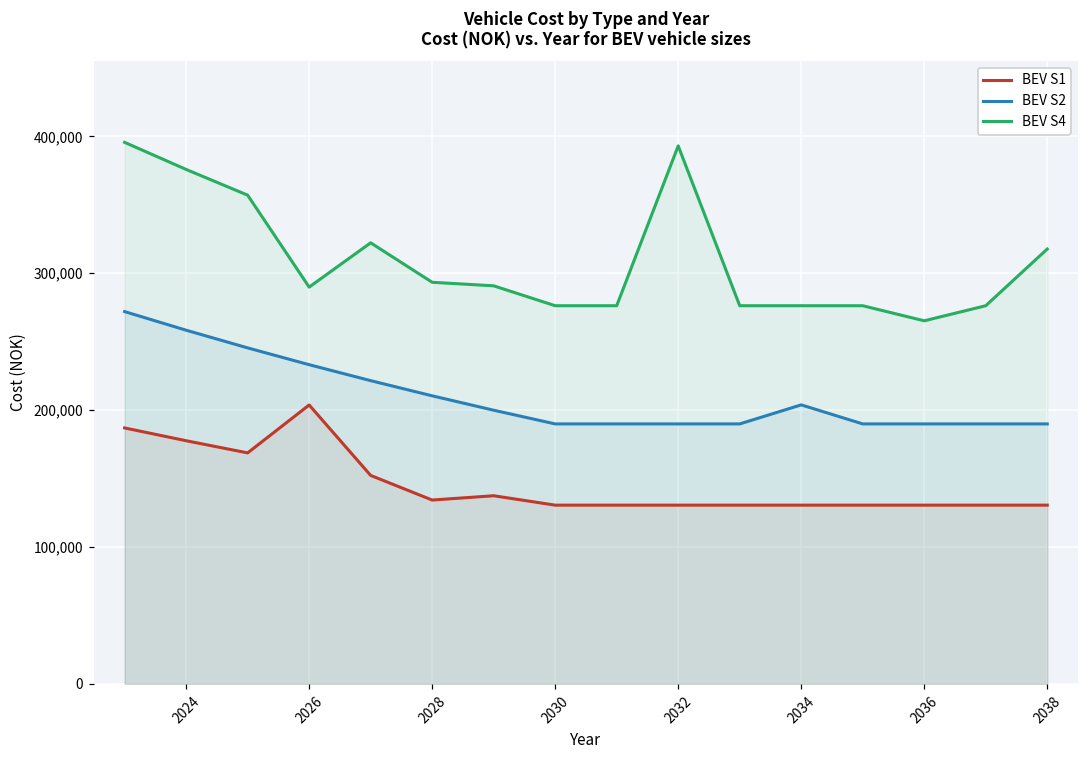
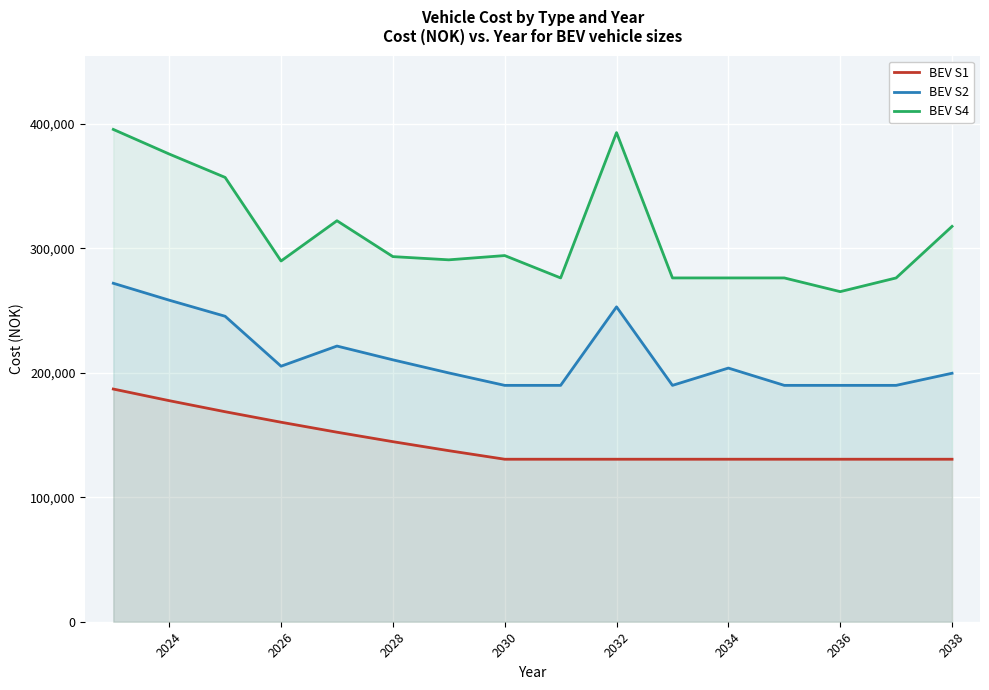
BEV S1, 2026: 204,000 -> 160,000
BEV S2, 2026: 233,000 -> 205,000
BEV S1, 2028: 134,000 -> 145,000
BEV S4, 2030: 276,000 -> 294,000
BEV S2, 2032: 190,000 -> 253,000
BEV S2, 2038: 190,000 -> 200,000
